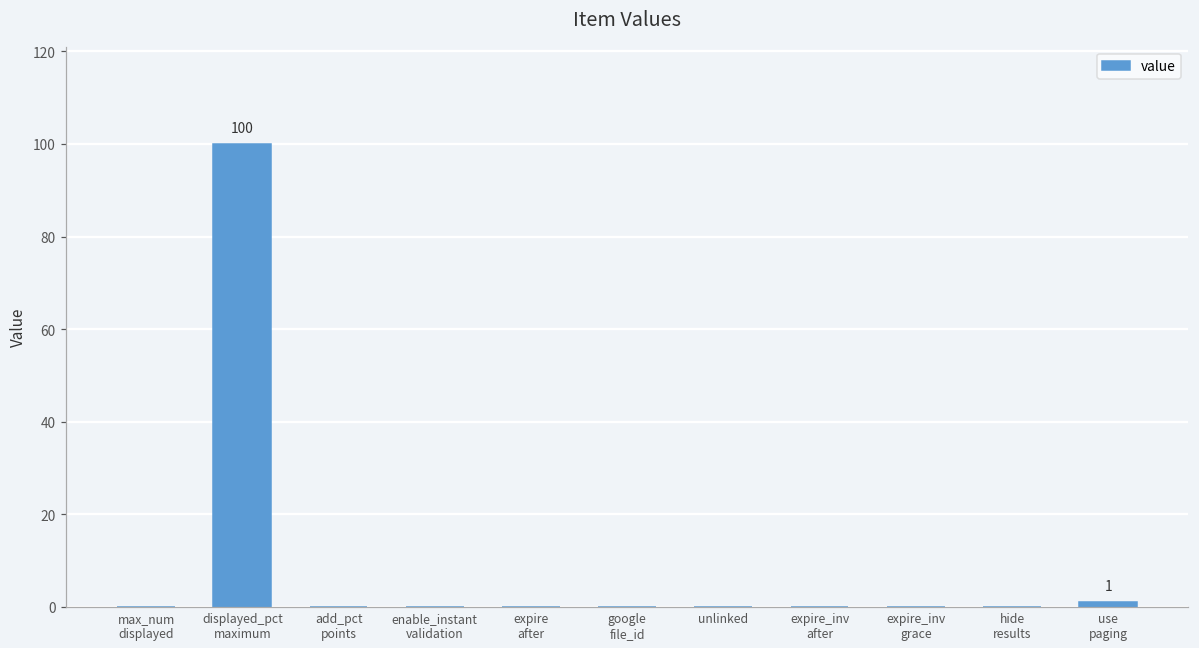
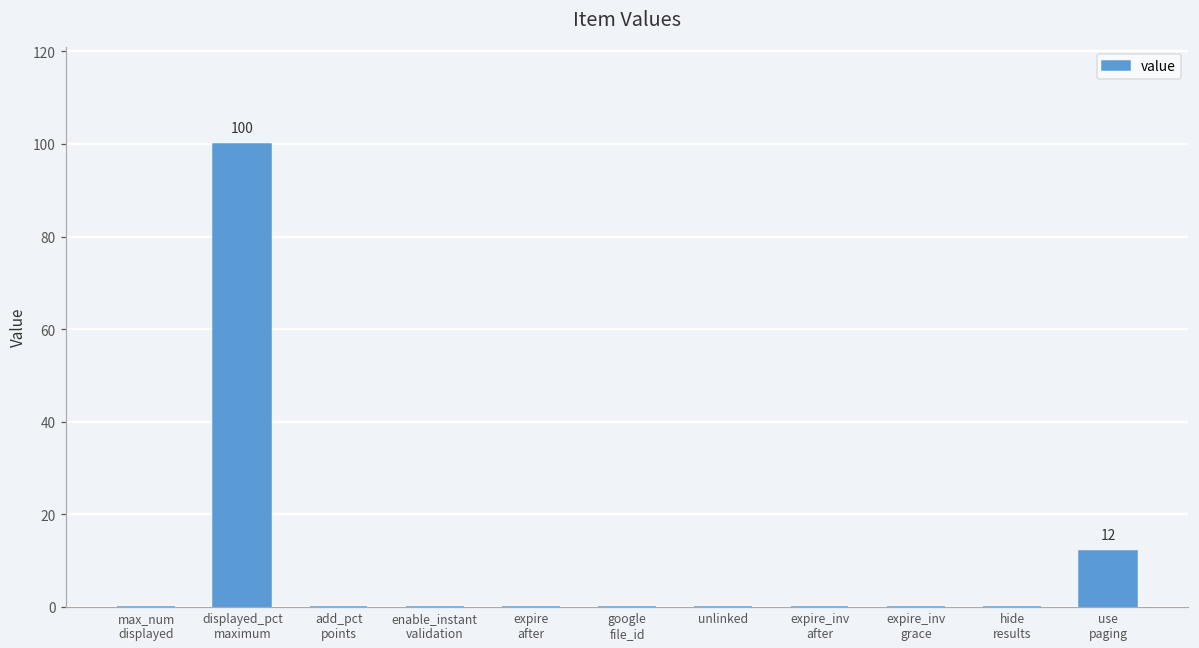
use paging: 1 -> 12
